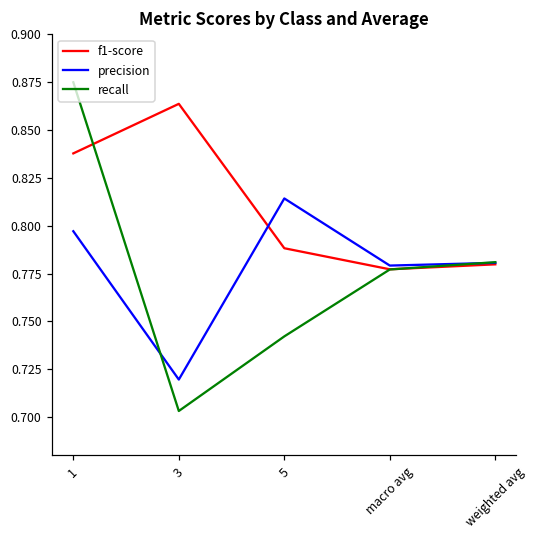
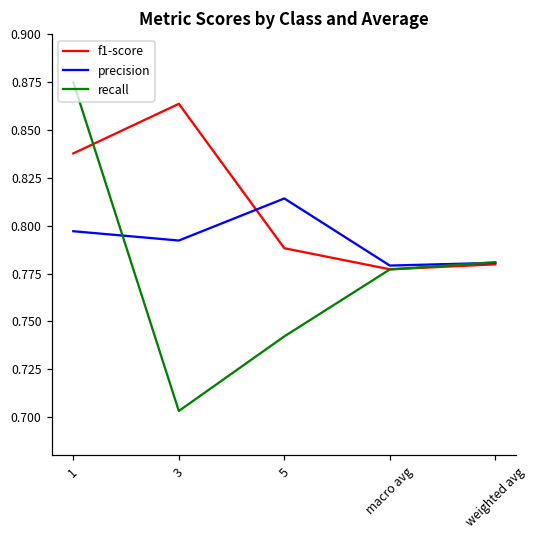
precision, 3: 0.720 -> 0.792
